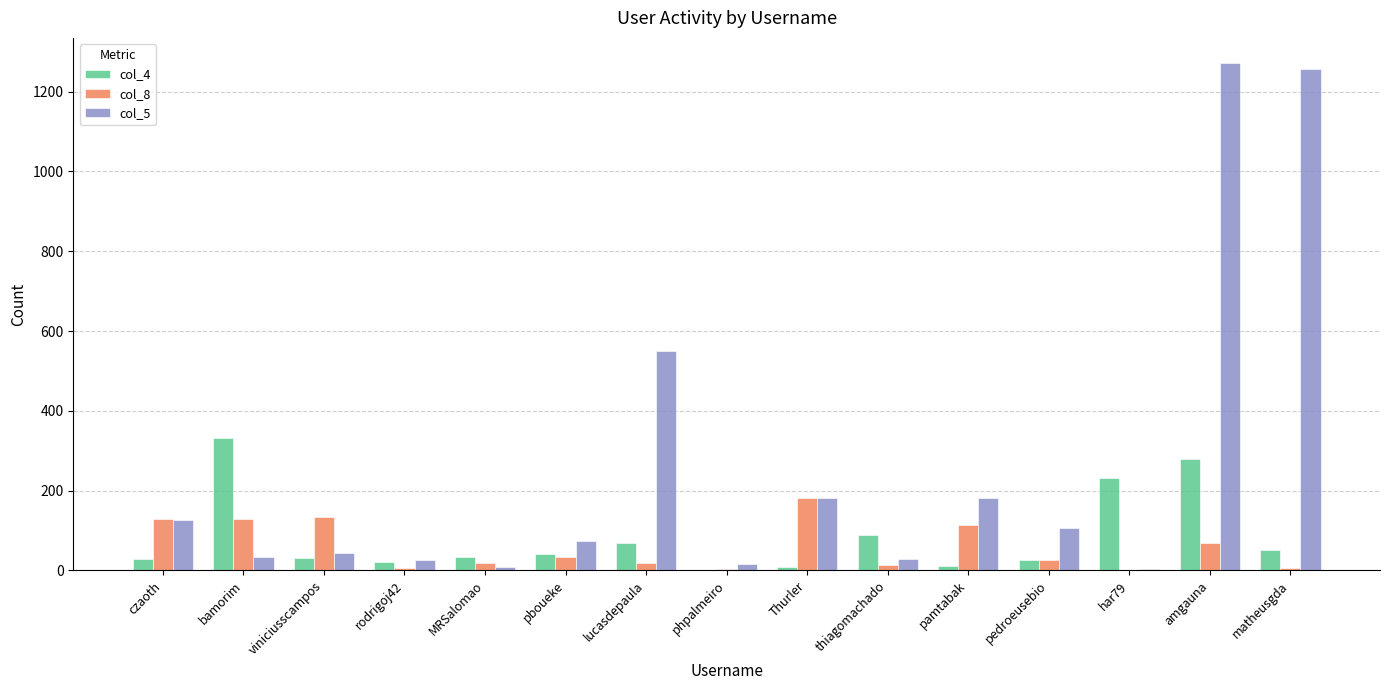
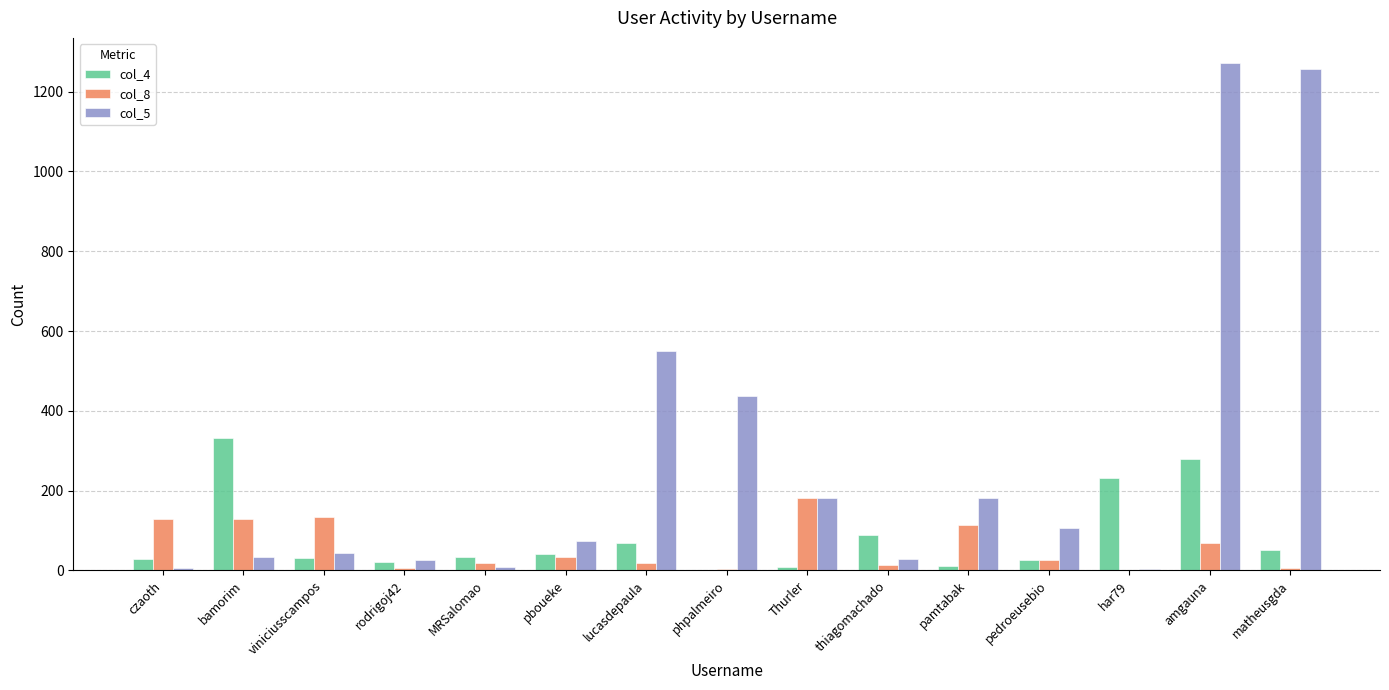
col_5, czaoth: 130 -> 10
col_5, phpalmeiro: 20 -> 440
